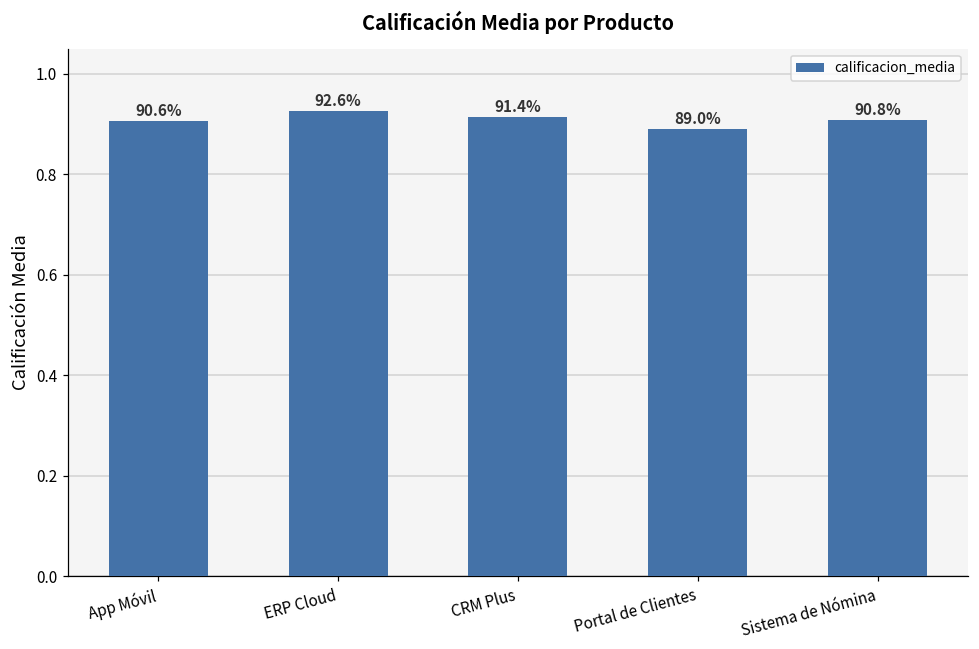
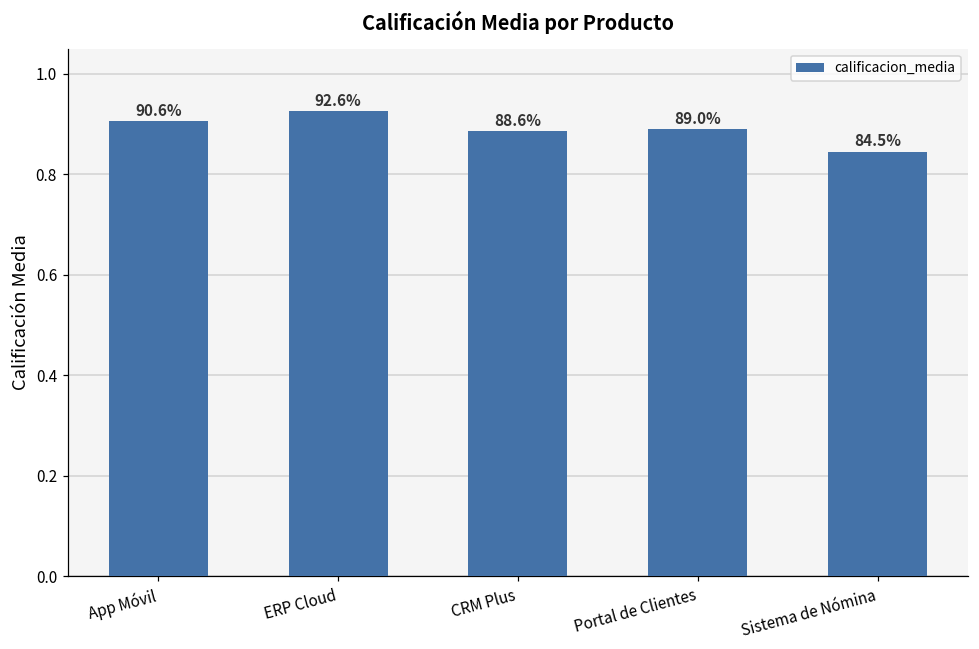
CRM Plus: 91.4% -> 88.6%
Sistema de Nómina: 90.8% -> 84.5%
